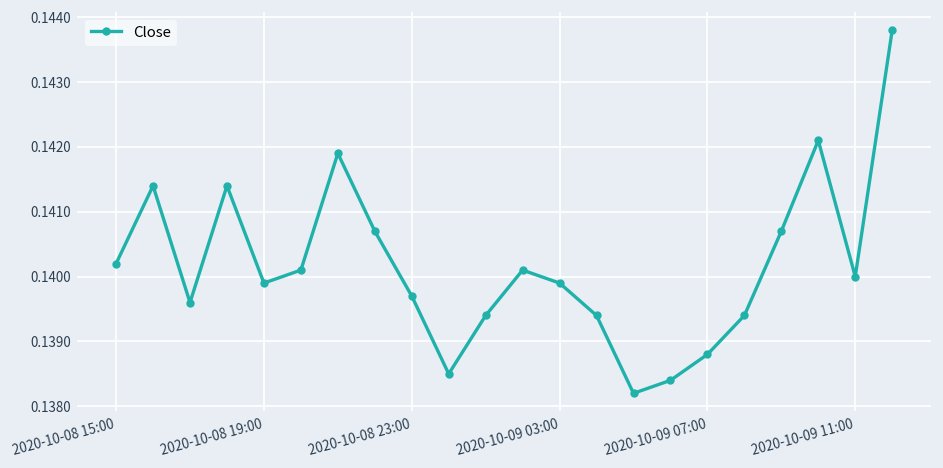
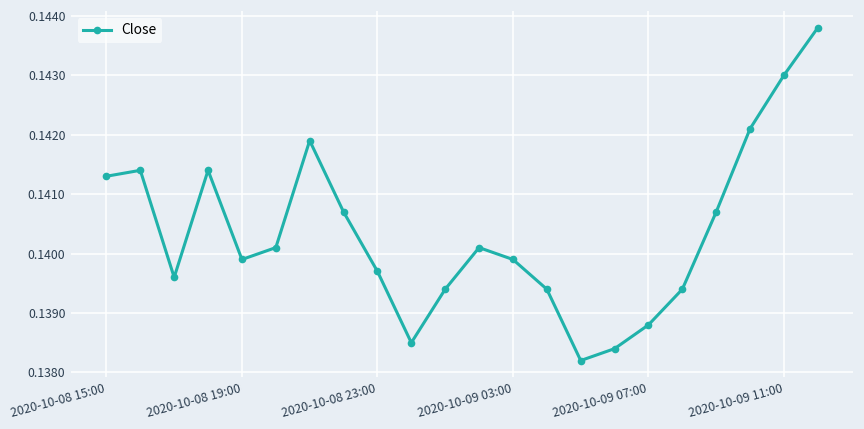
2020-10-08 15:00: 0.1402 -> 0.1413
2020-10-09 11:00: 0.140 -> 0.143
